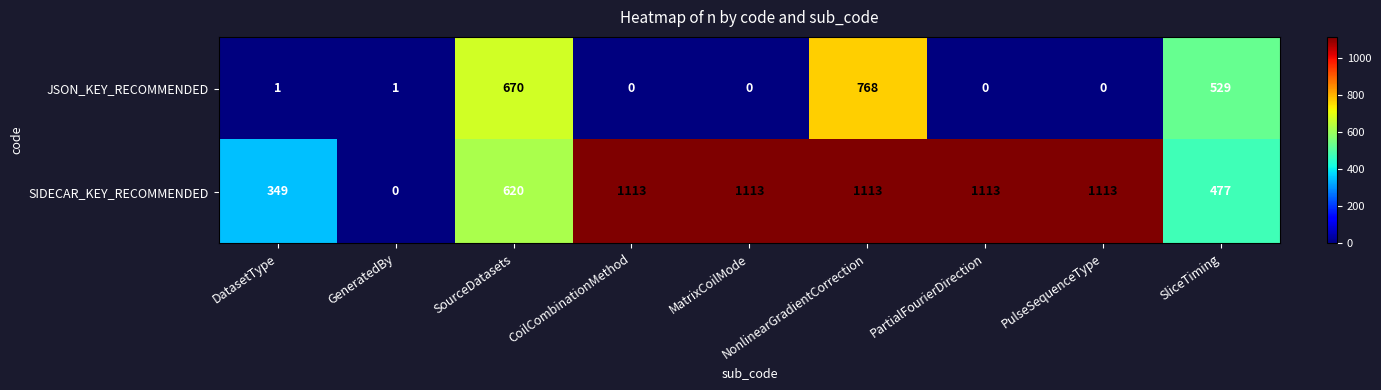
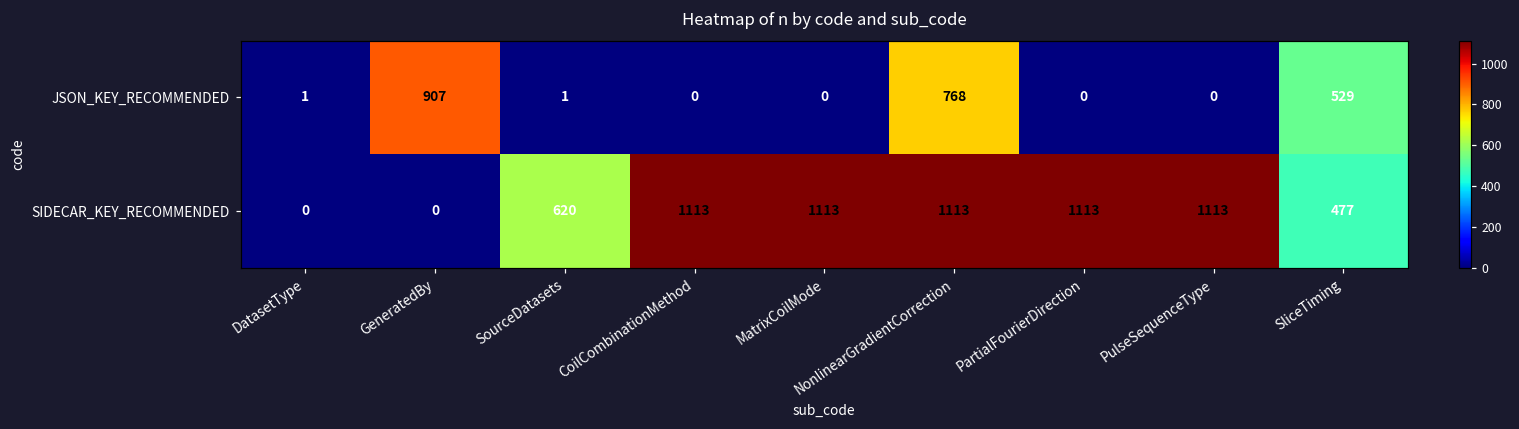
JSON_KEY_RECOMMENDED, GeneratedBy: 1 -> 907
JSON_KEY_RECOMMENDED, SourceDatasets: 670 -> 1
SIDECAR_KEY_RECOMMENDED, DatasetType: 349 -> 0
